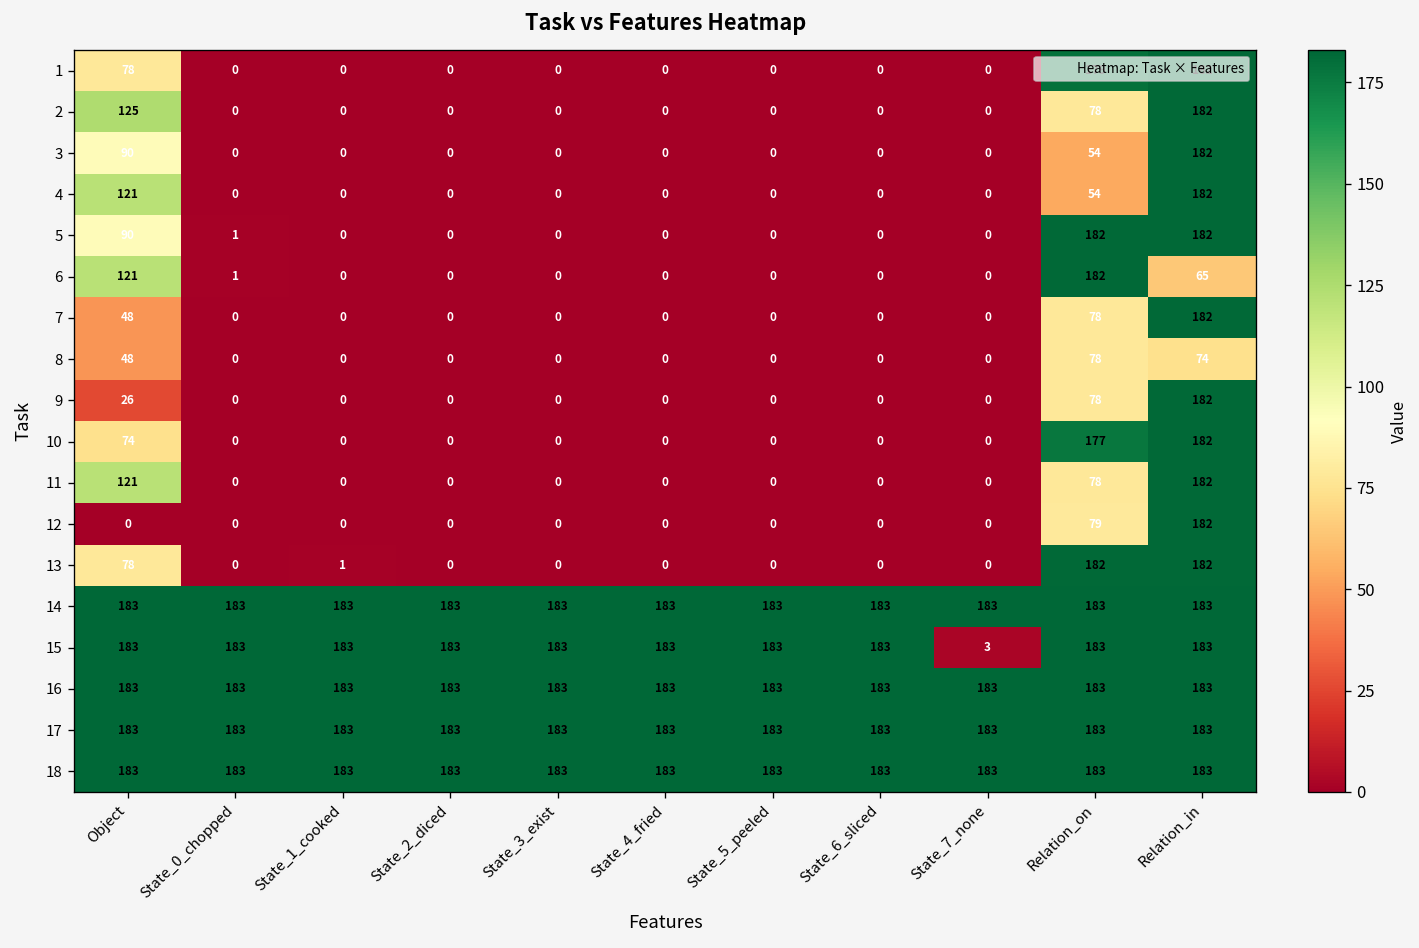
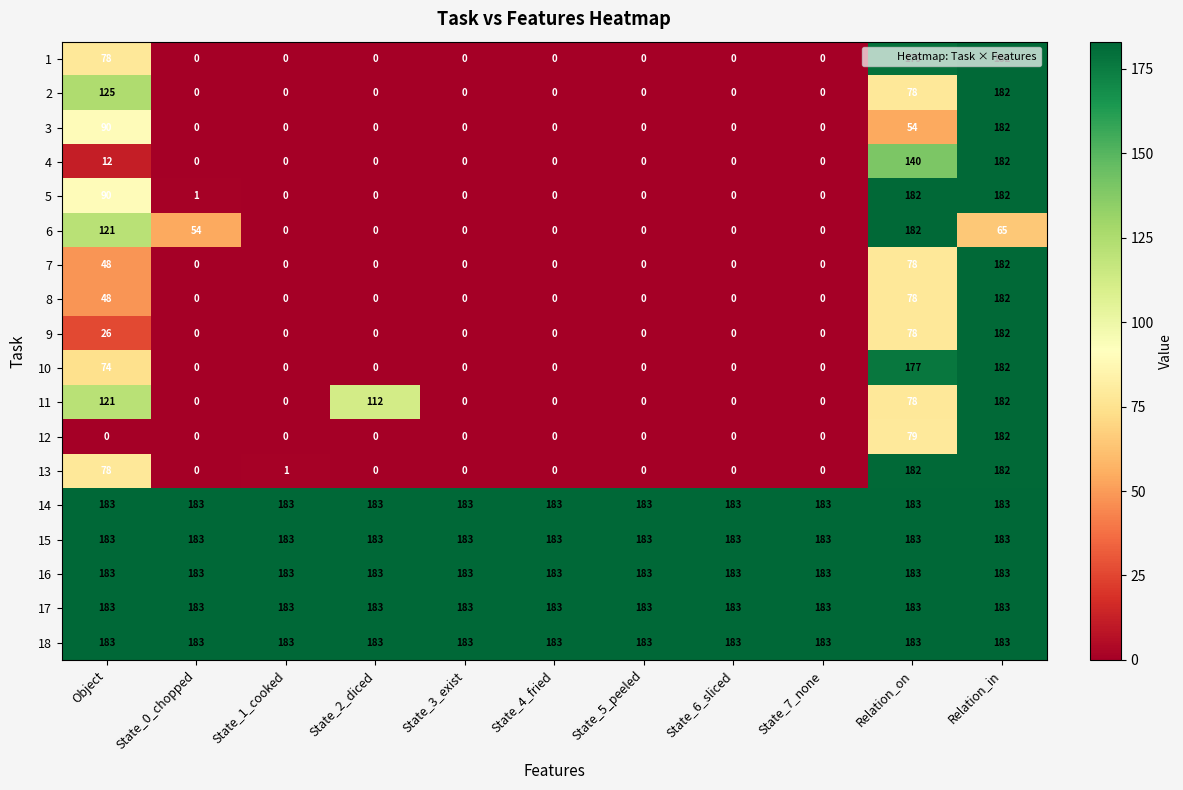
4, Object: 121 -> 12
4, Relation_on: 54 -> 140
6, State_0_chopped: 1 -> 54
8, Relation_in: 74 -> 182
11, State_2_diced: 0 -> 112
15, State_7_none: 3 -> 183
